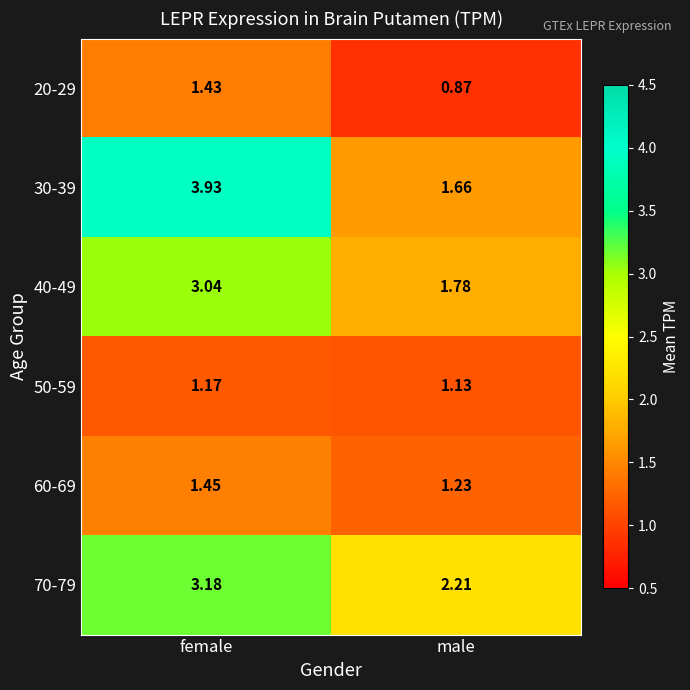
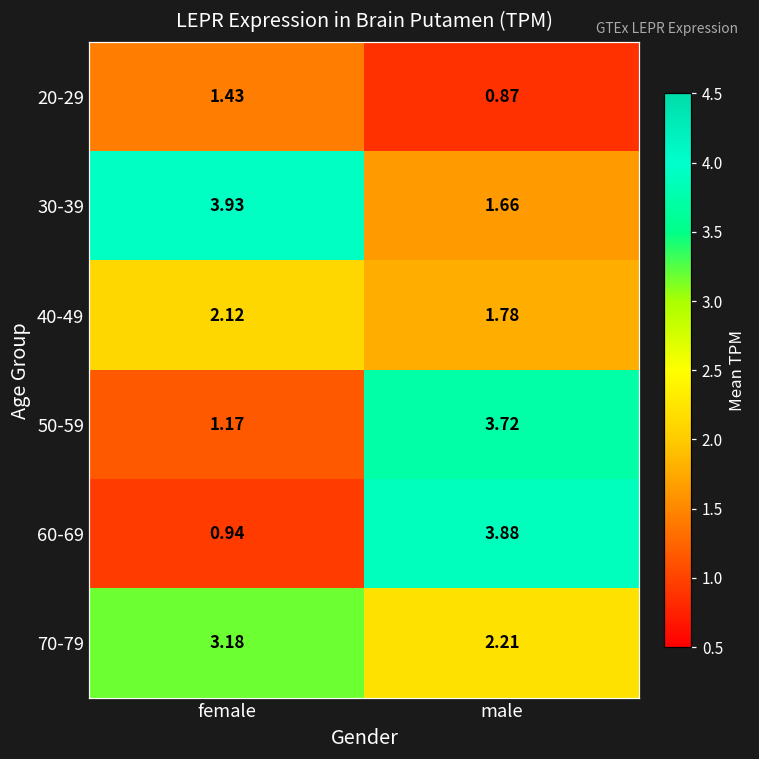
40-49, female: 3.04 -> 2.12
50-59, male: 1.13 -> 3.72
60-69, female: 1.45 -> 0.94
60-69, male: 1.23 -> 3.88
